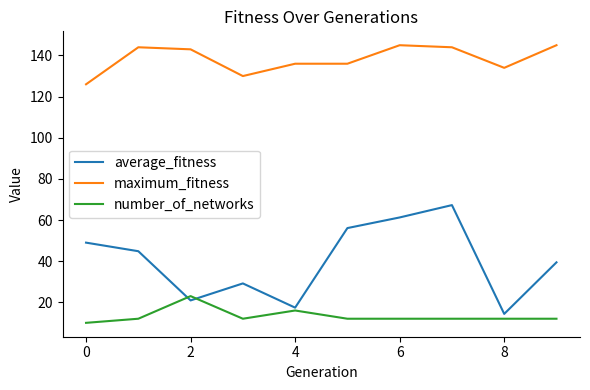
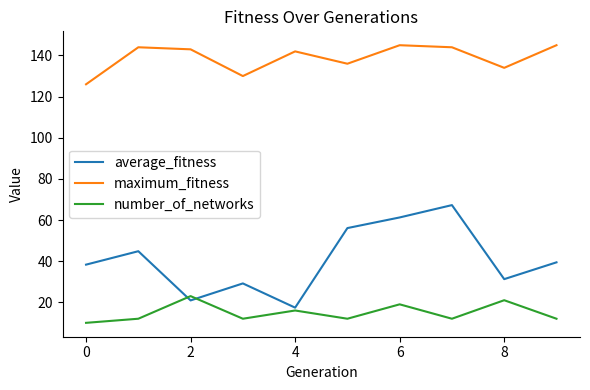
average_fitness, 0: 49 -> 38
maximum_fitness, 4: 136 -> 142
number_of_networks, 6: 12 -> 19
average_fitness, 8: 14 -> 31
number_of_networks, 8: 12 -> 21
